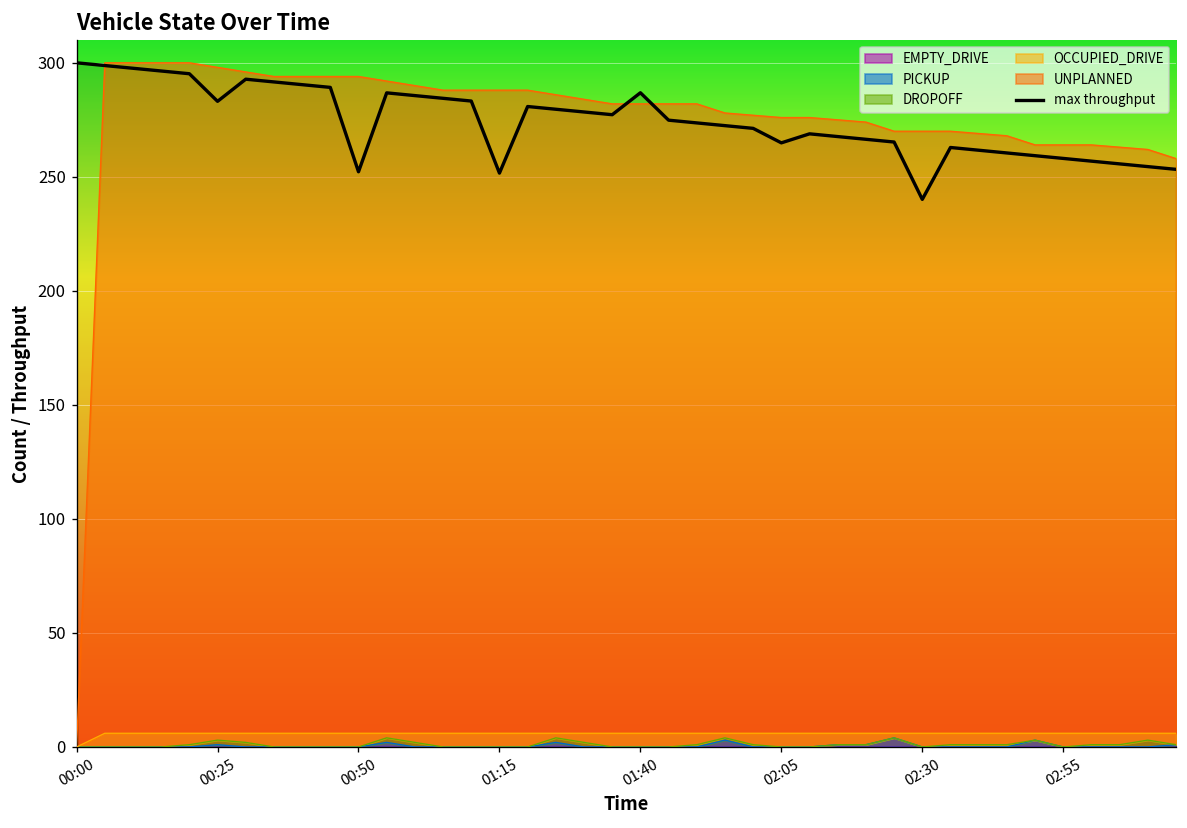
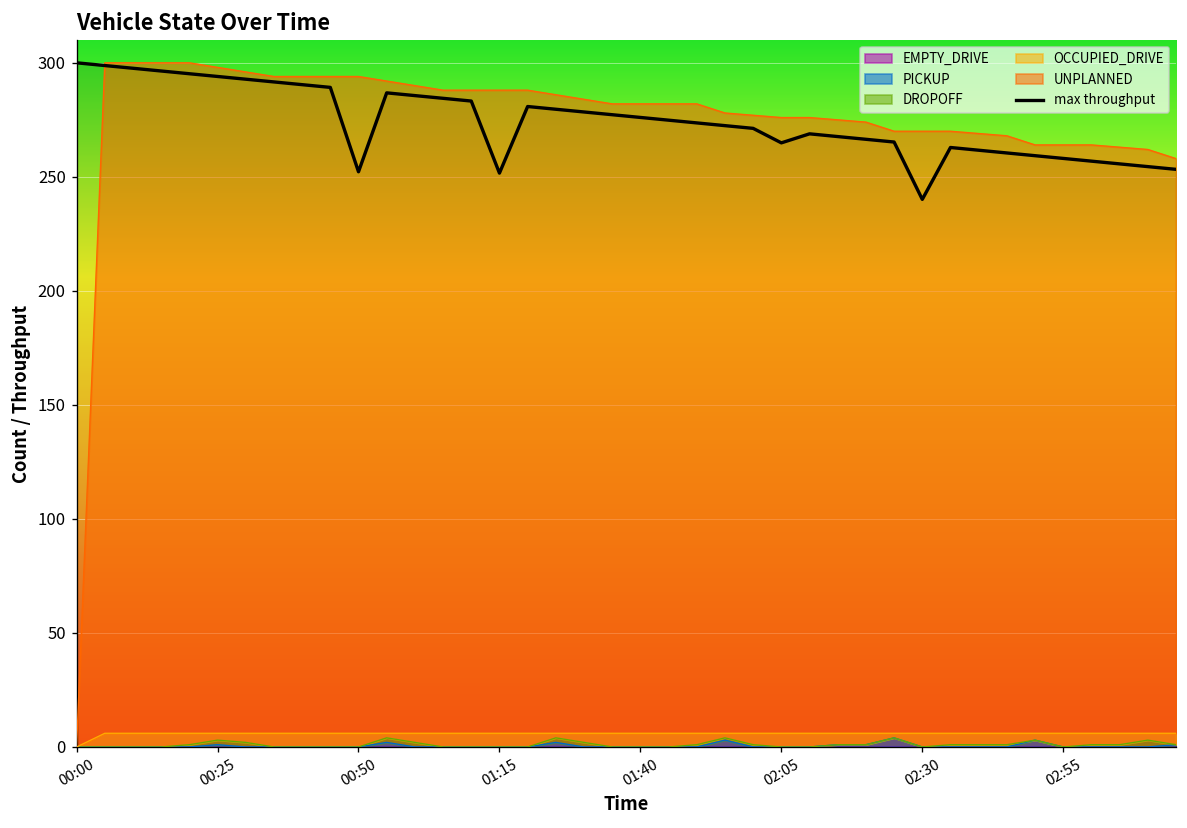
max throughput, 00:25: 283 -> 294
max throughput, 01:40: 287 -> 276
